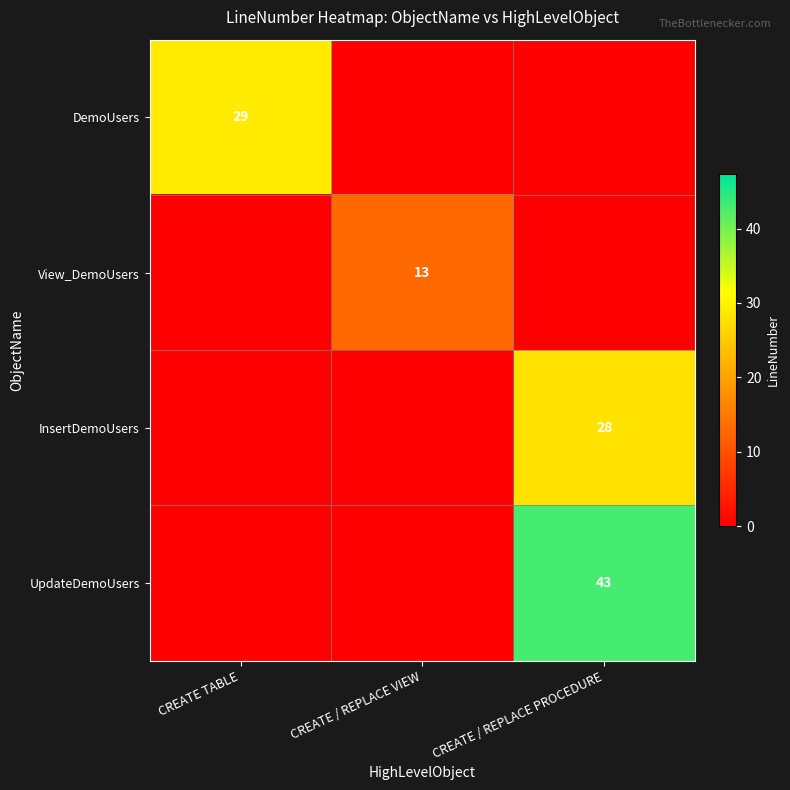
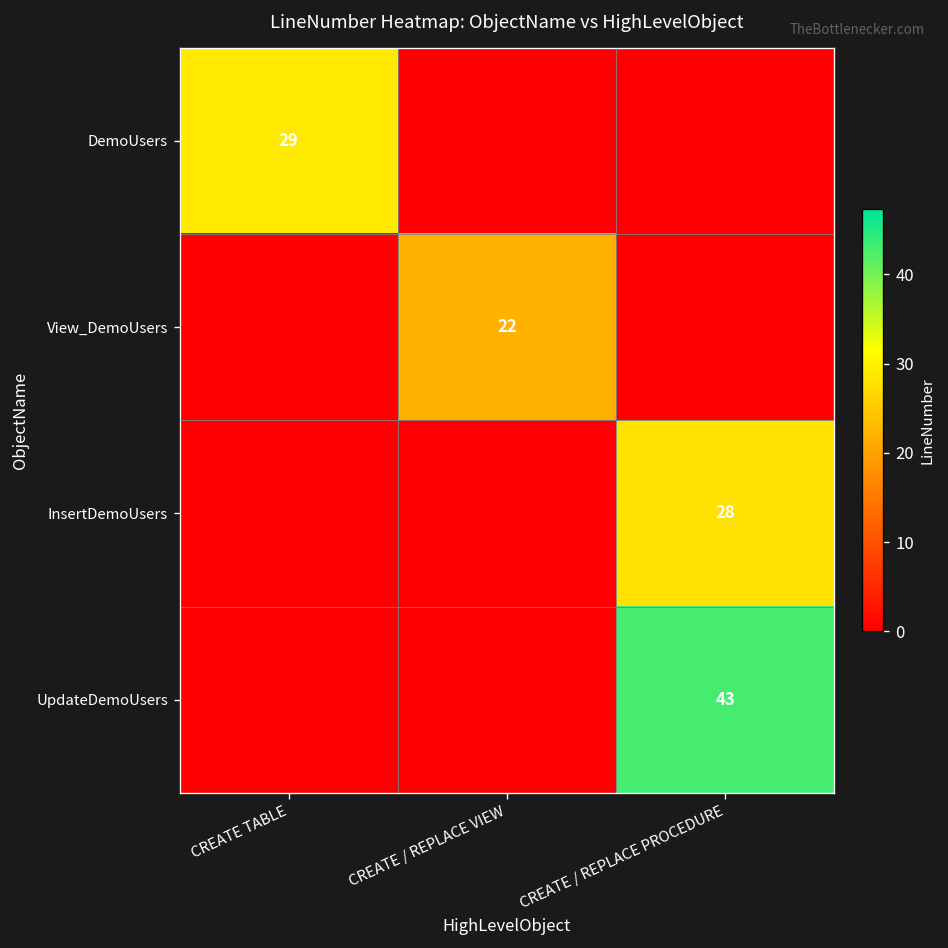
View_DemoUsers, CREATE / REPLACE VIEW: 13 -> 22
